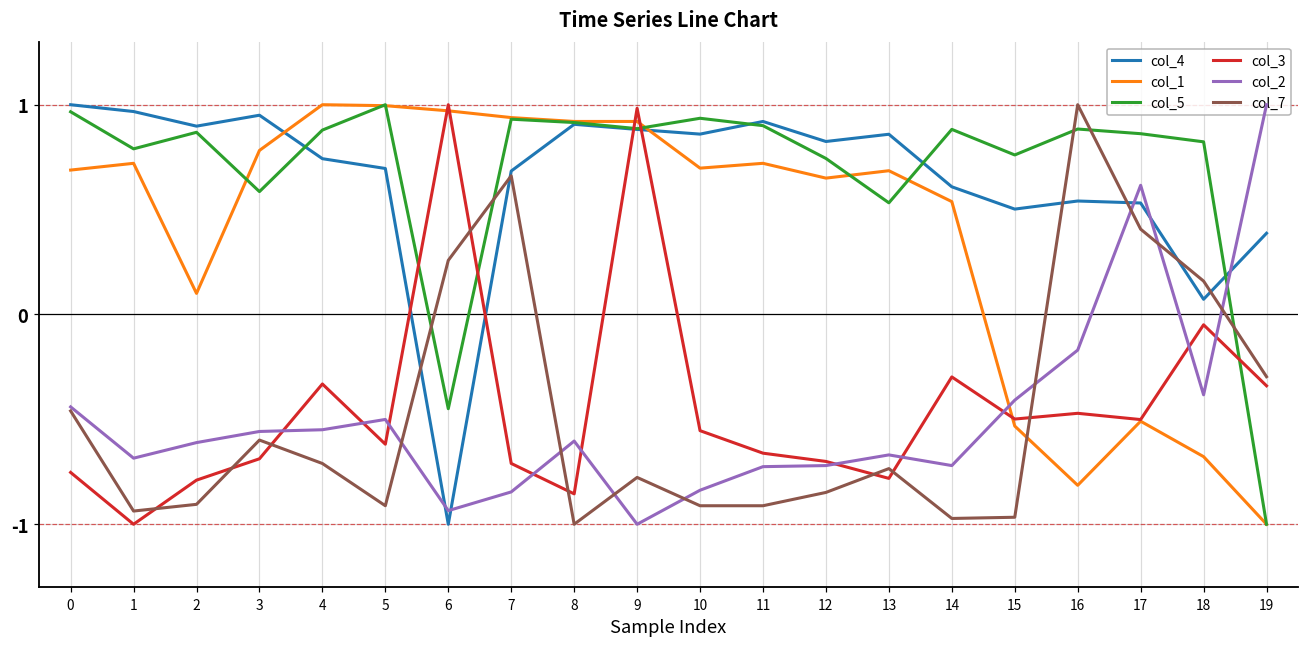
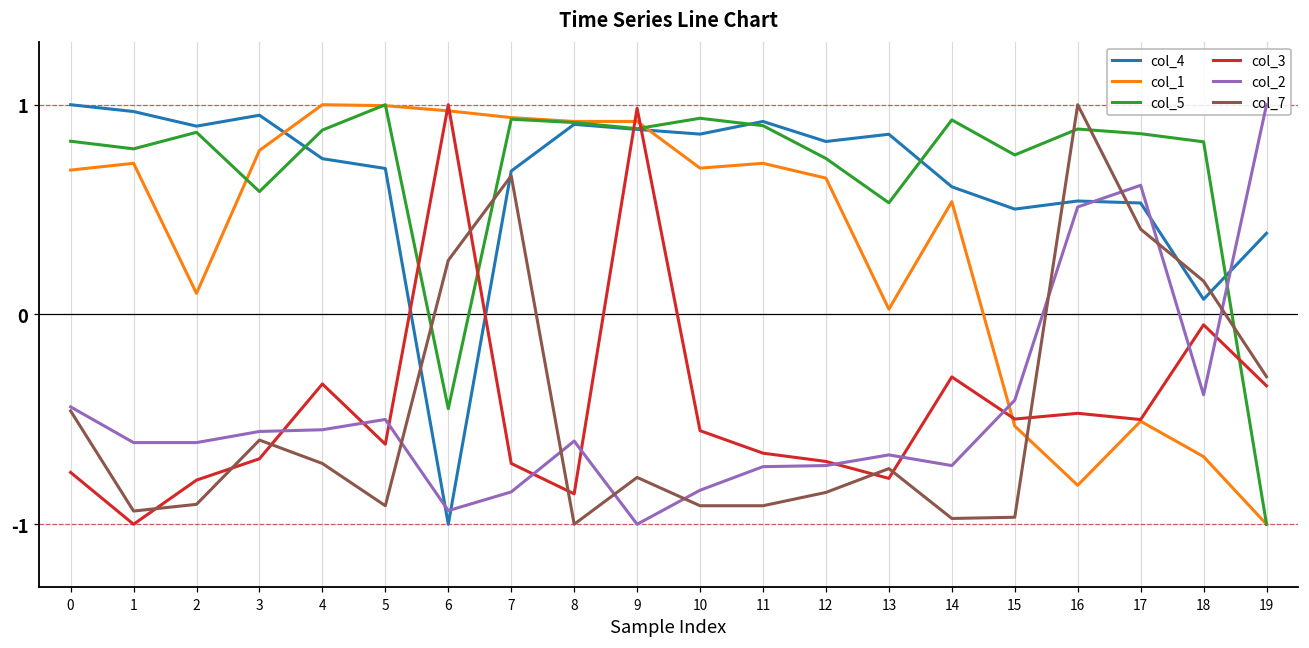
col_5, 0: 0.97 -> 0.83
col_2, 1: -0.68 -> -0.61
col_1, 13: 0.69 -> 0.03
col_5, 14: 0.88 -> 0.93
col_2, 16: -0.17 -> 0.51
